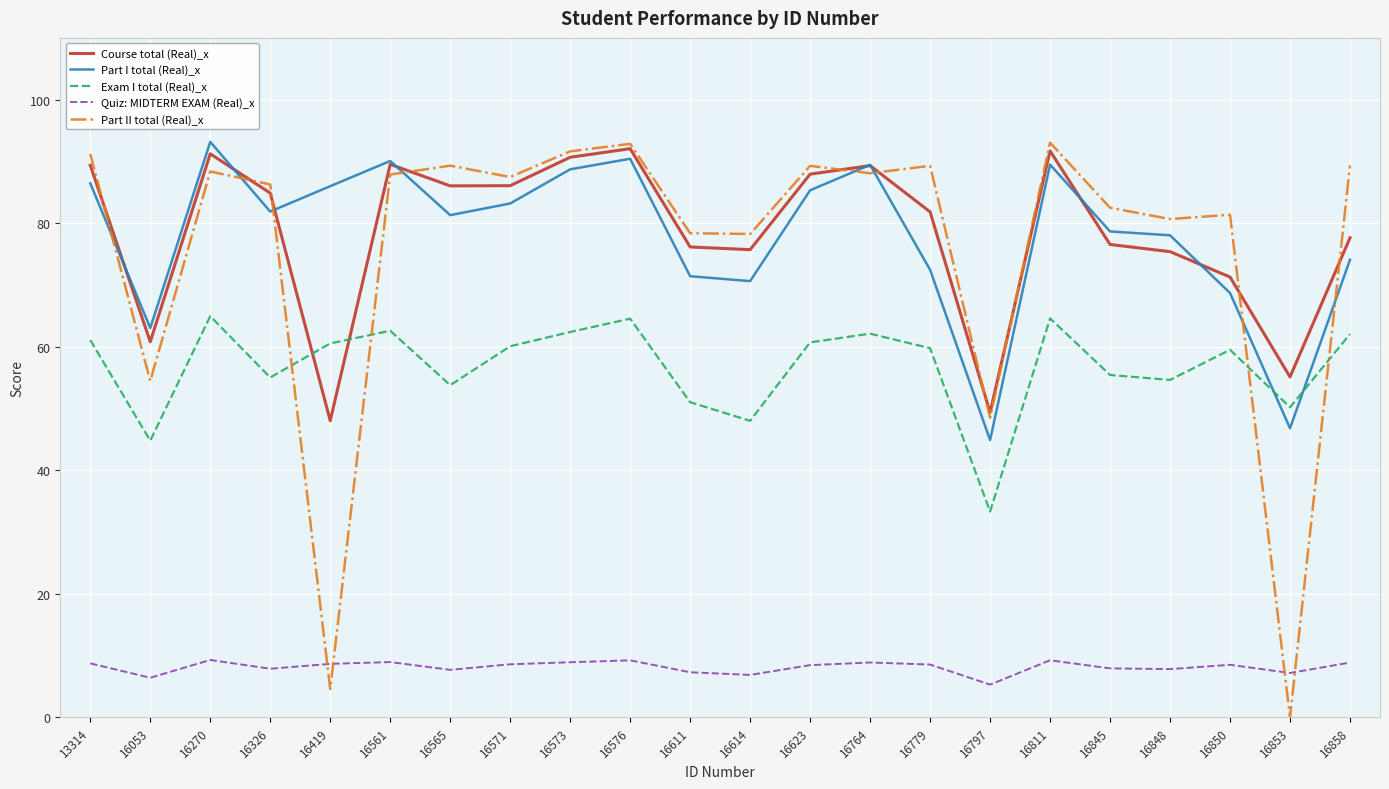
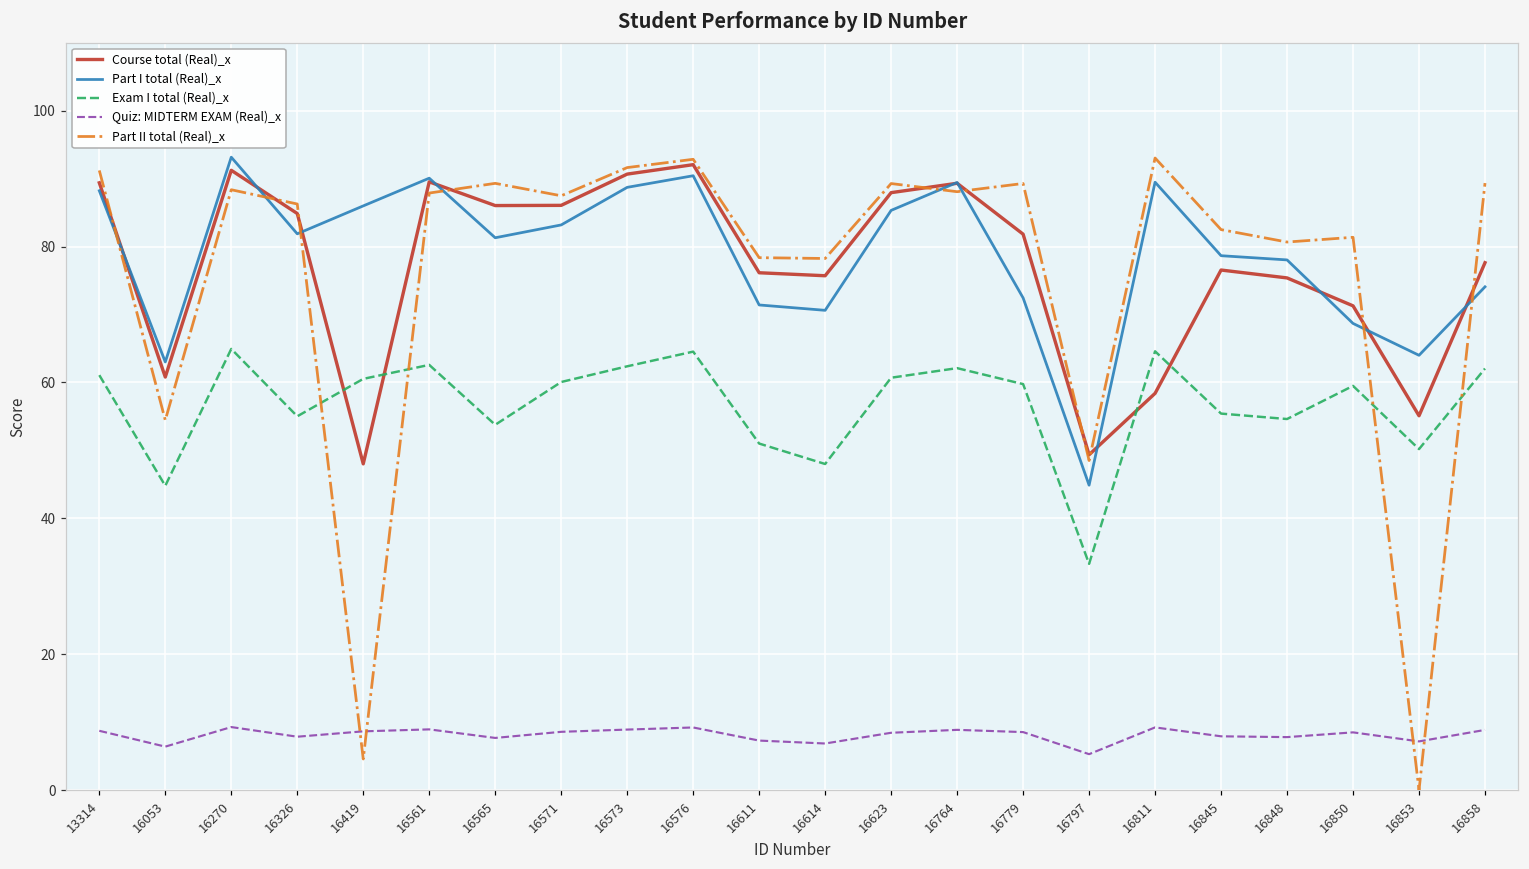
Part I total (Real)_x, 13314: 86 -> 88
Course total (Real)_x, 16811: 92 -> 58
Part I total (Real)_x, 16853: 47 -> 64
